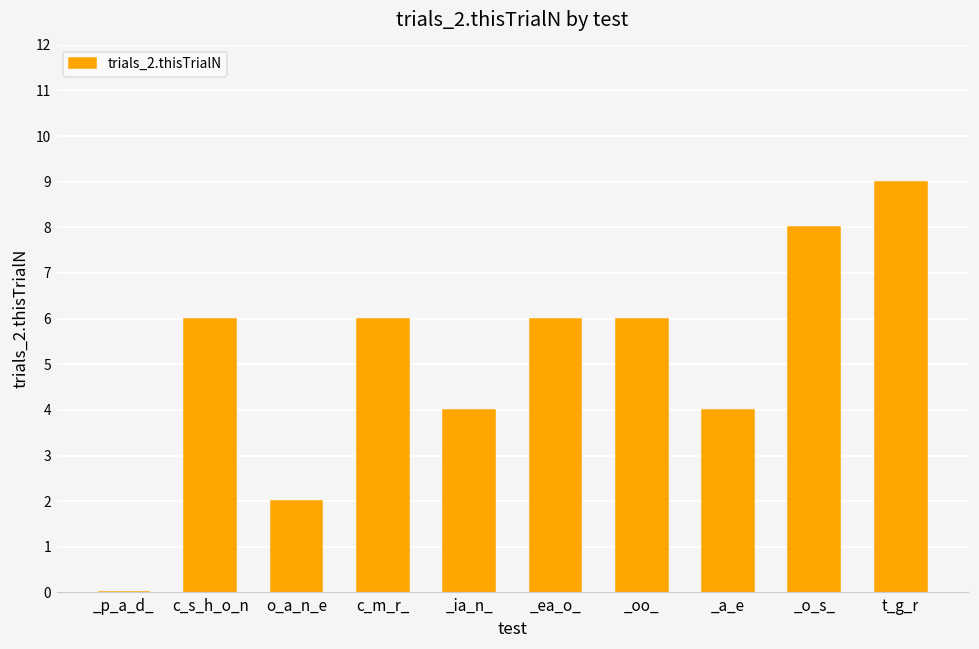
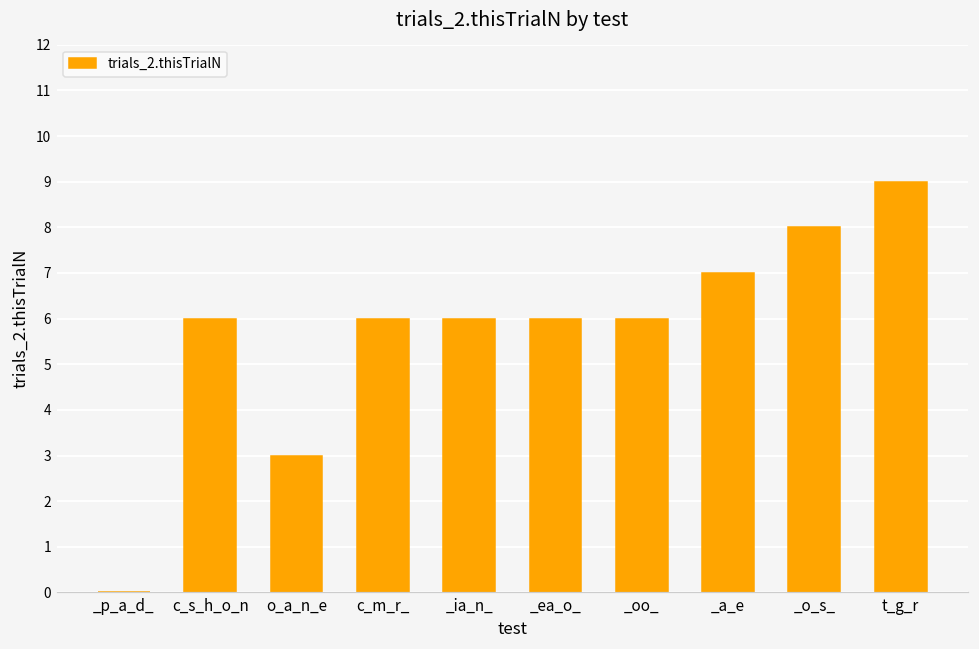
o_a_n_e: 2 -> 3
_ia_n_: 4 -> 6
_a_e: 4 -> 7
